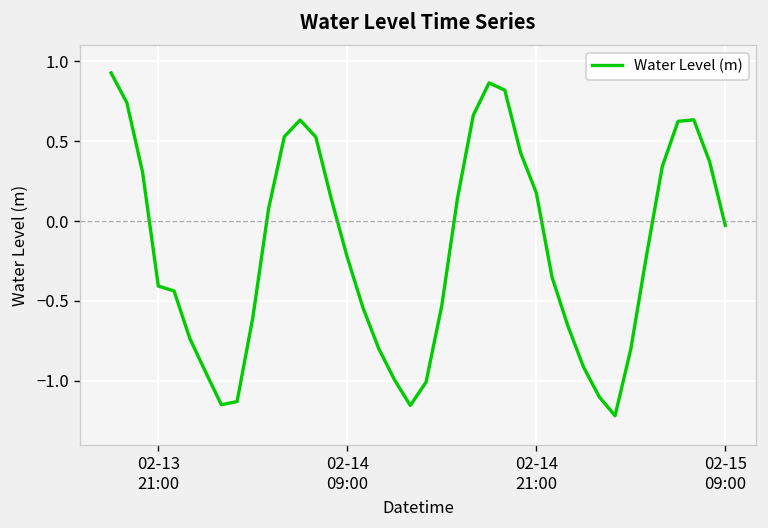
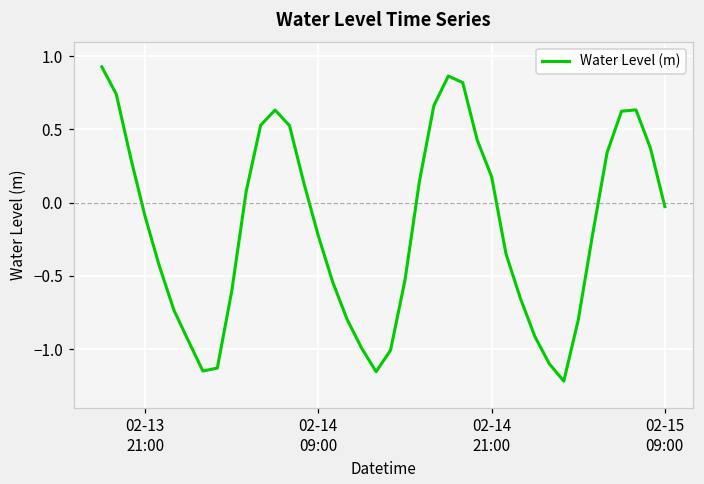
02-13 21:00: -0.41 -> -0.10
